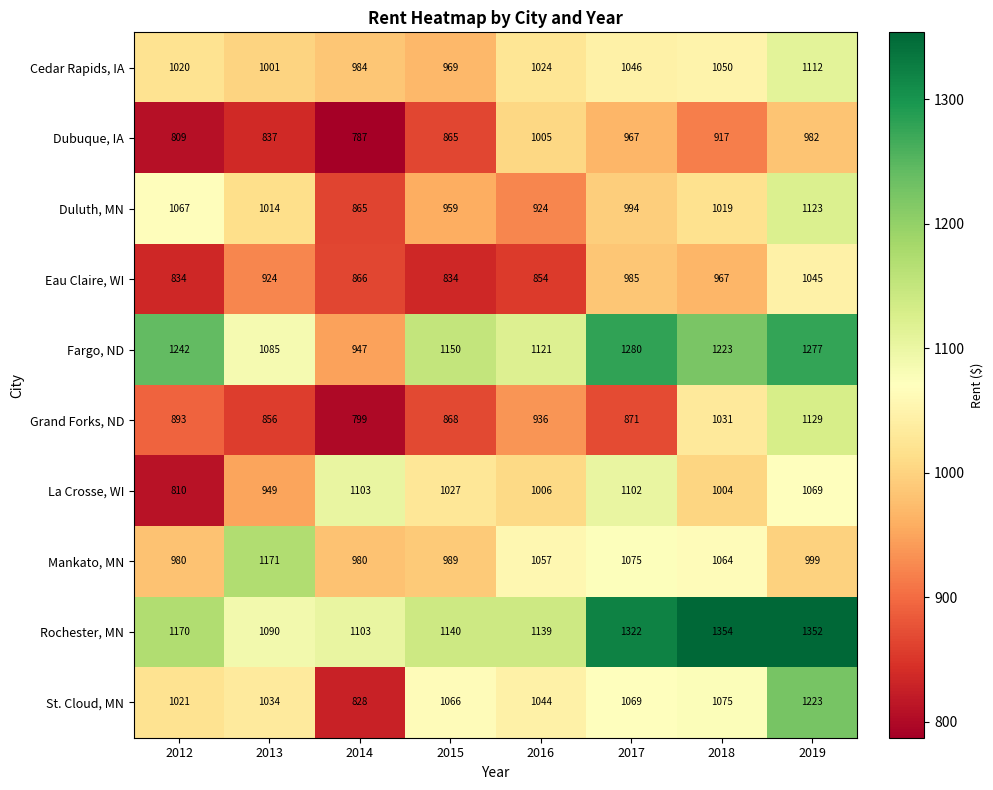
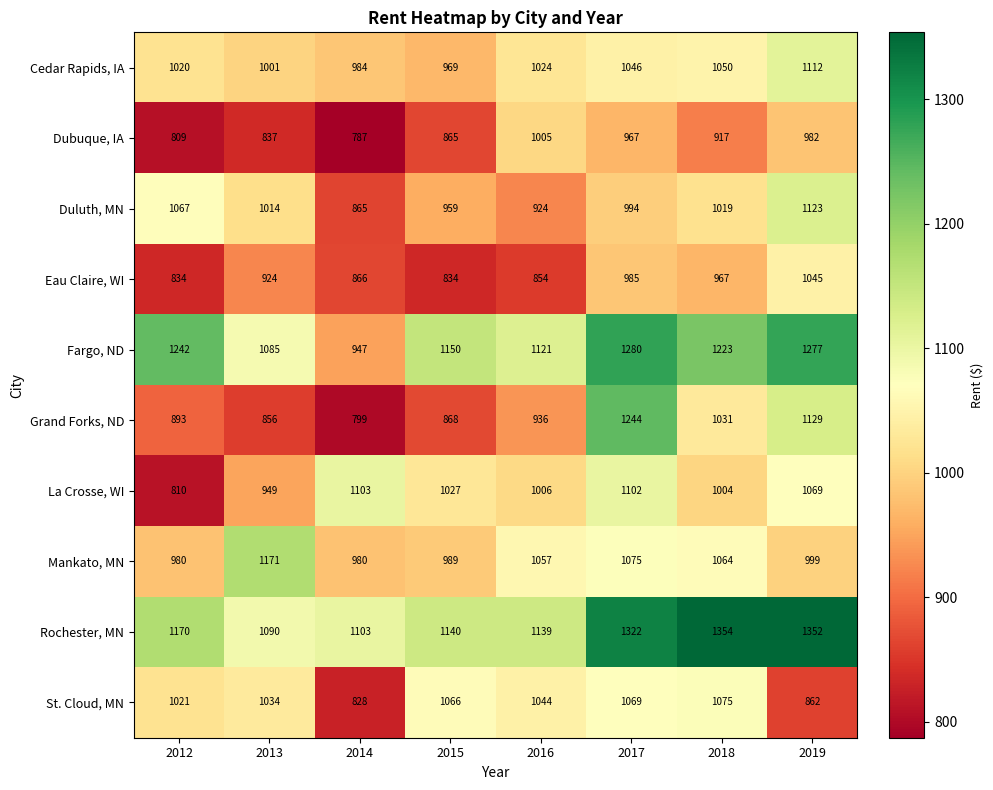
Grand Forks, ND, 2017: 871 -> 1244
St. Cloud, MN, 2019: 1223 -> 862
